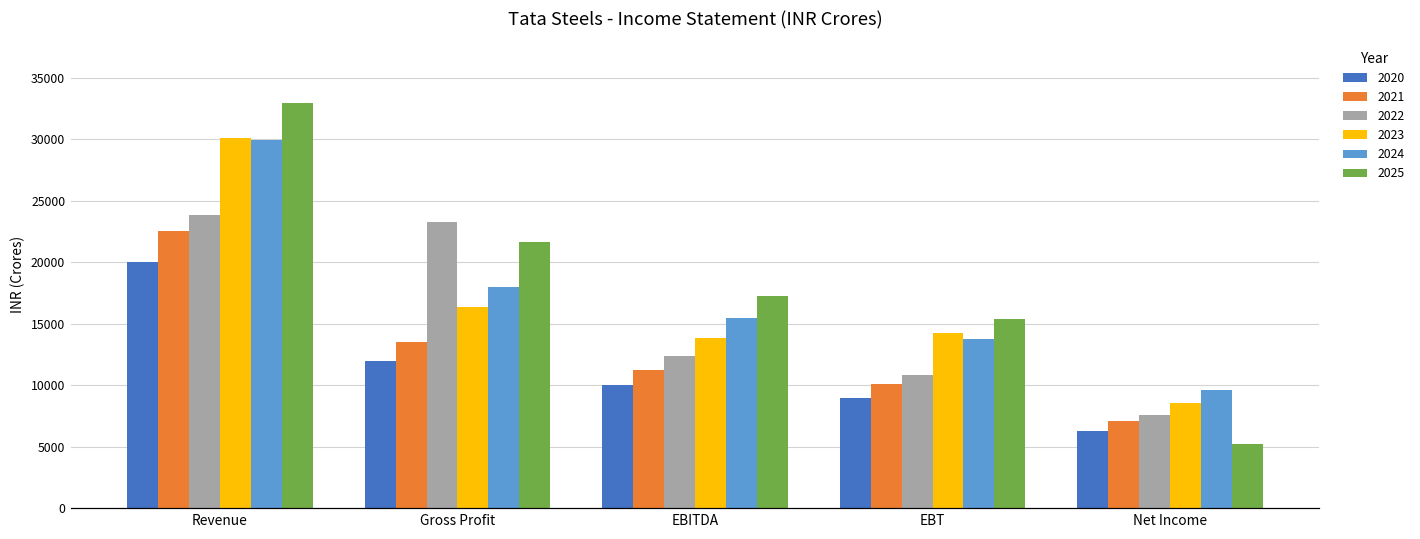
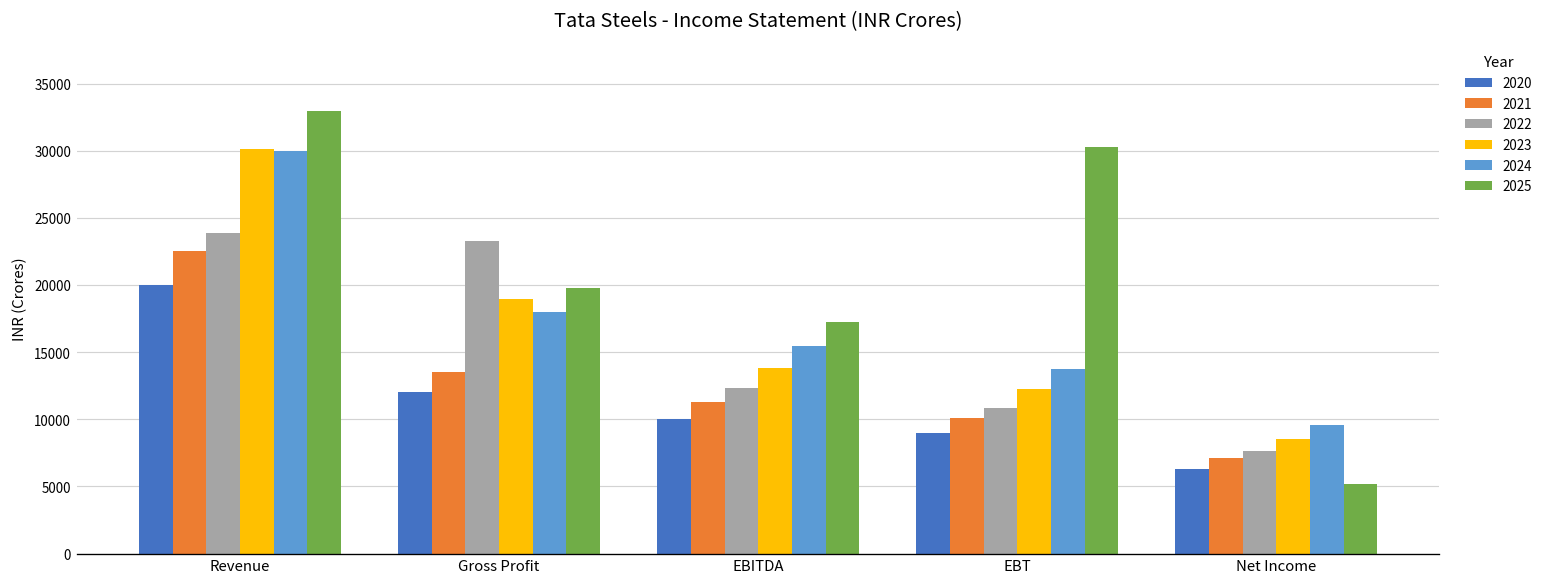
2023, Gross Profit: 16300 -> 19000
2025, Gross Profit: 21600 -> 19800
2023, EBT: 14200 -> 12200
2025, EBT: 15400 -> 30300
